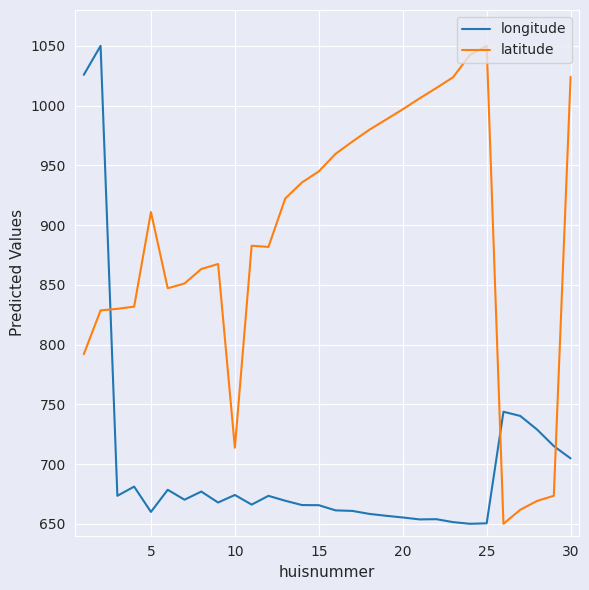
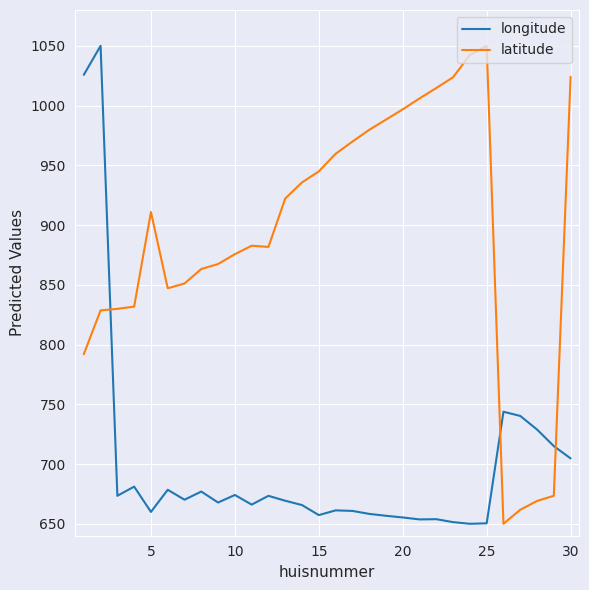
latitude, 10: 714 -> 876
longitude, 15: 666 -> 657
